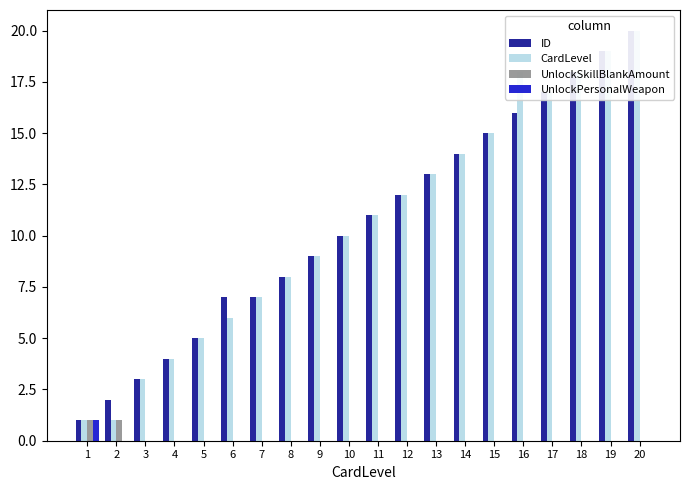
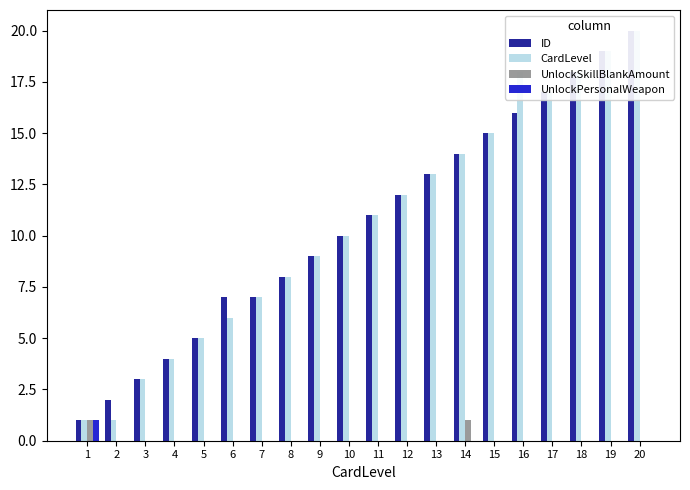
UnlockSkillBlankAmount, 2: 1 -> 0
UnlockSkillBlankAmount, 14: 0 -> 1
